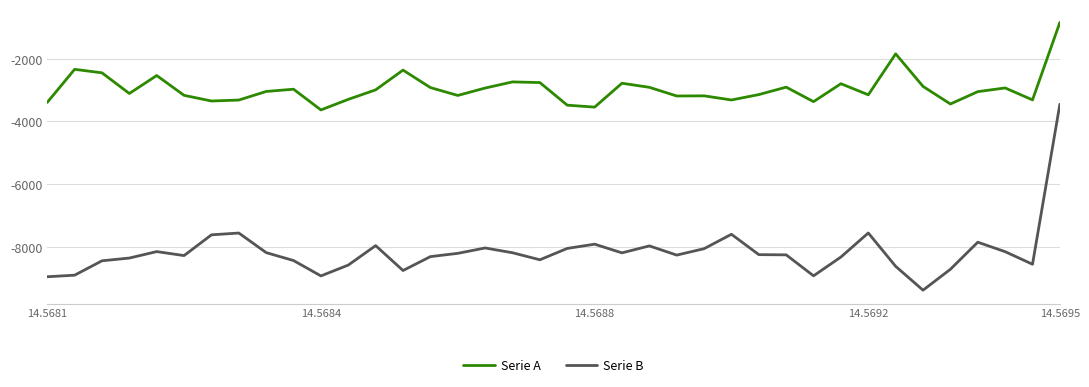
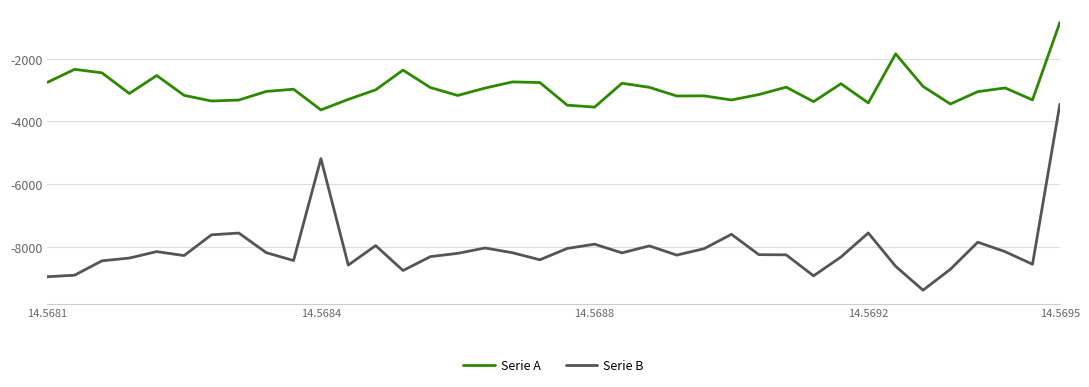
Serie A, 14.5681: -3400 -> -2800
Serie B, 14.5684: -8900 -> -5200
Serie A, 14.5692: -3200 -> -3400
